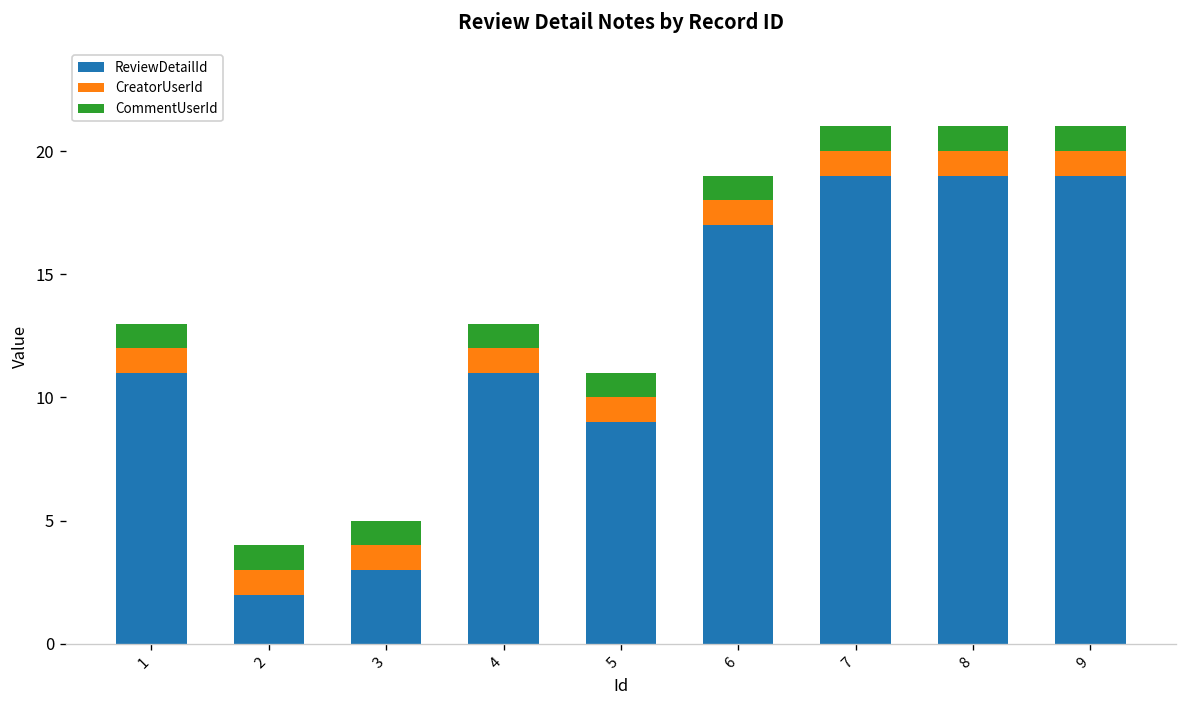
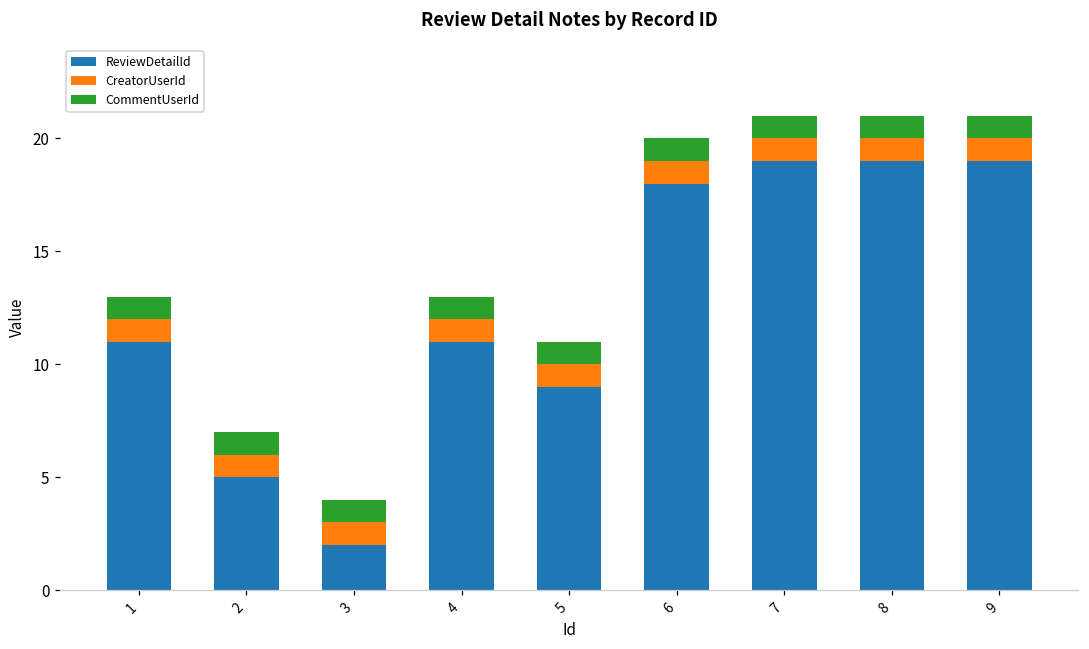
ReviewDetailId, 2: 2 -> 5
ReviewDetailId, 3: 3 -> 2
ReviewDetailId, 6: 17 -> 18
